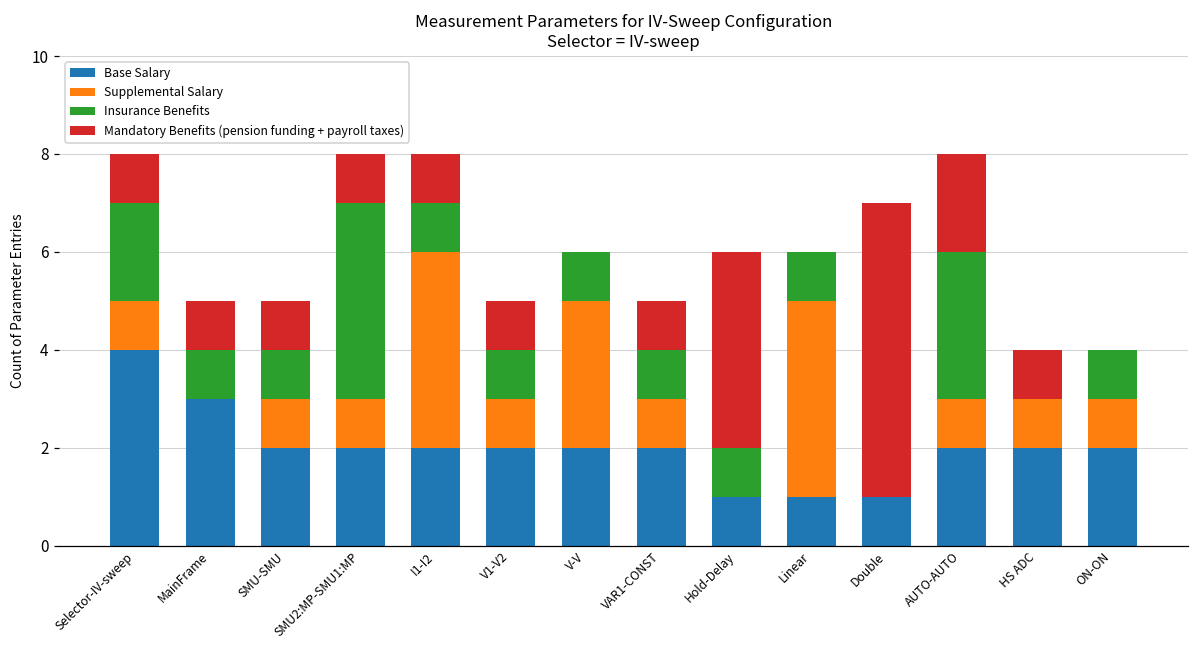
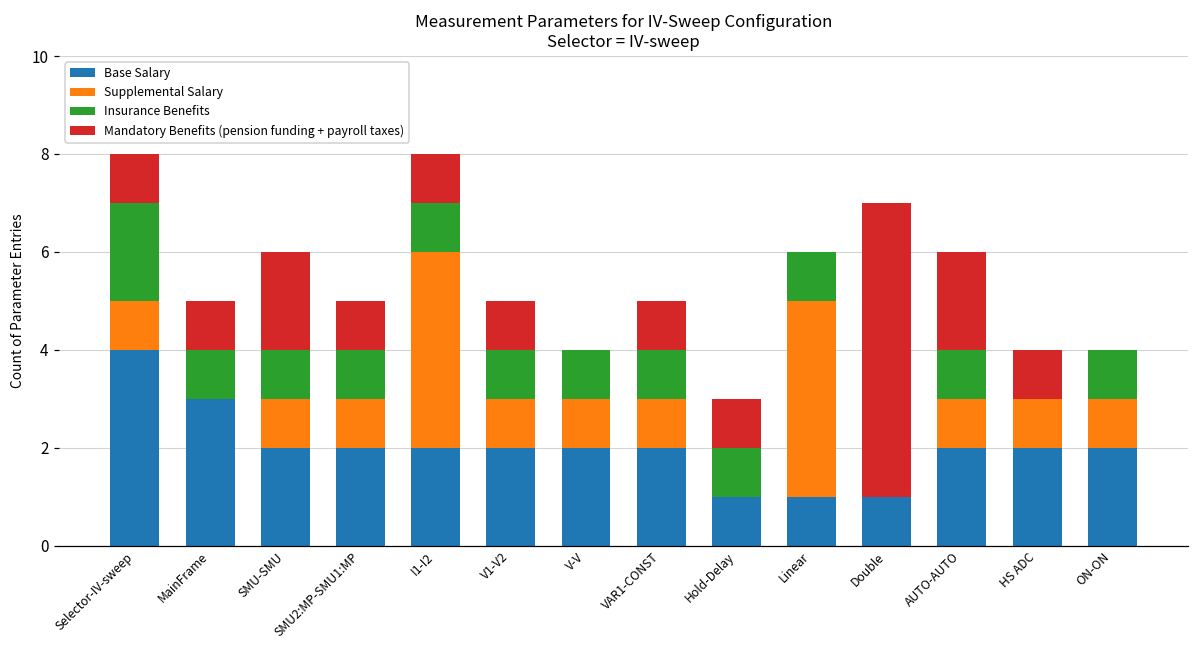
Mandatory Benefits (pension funding + payroll taxes), SMU-SMU: 1 -> 2
Insurance Benefits, SMU2:MP-SMU1:MP: 4 -> 1
Supplemental Salary, V-V: 3 -> 1
Mandatory Benefits (pension funding + payroll taxes), Hold-Delay: 4 -> 1
Insurance Benefits, AUTO-AUTO: 3 -> 1
